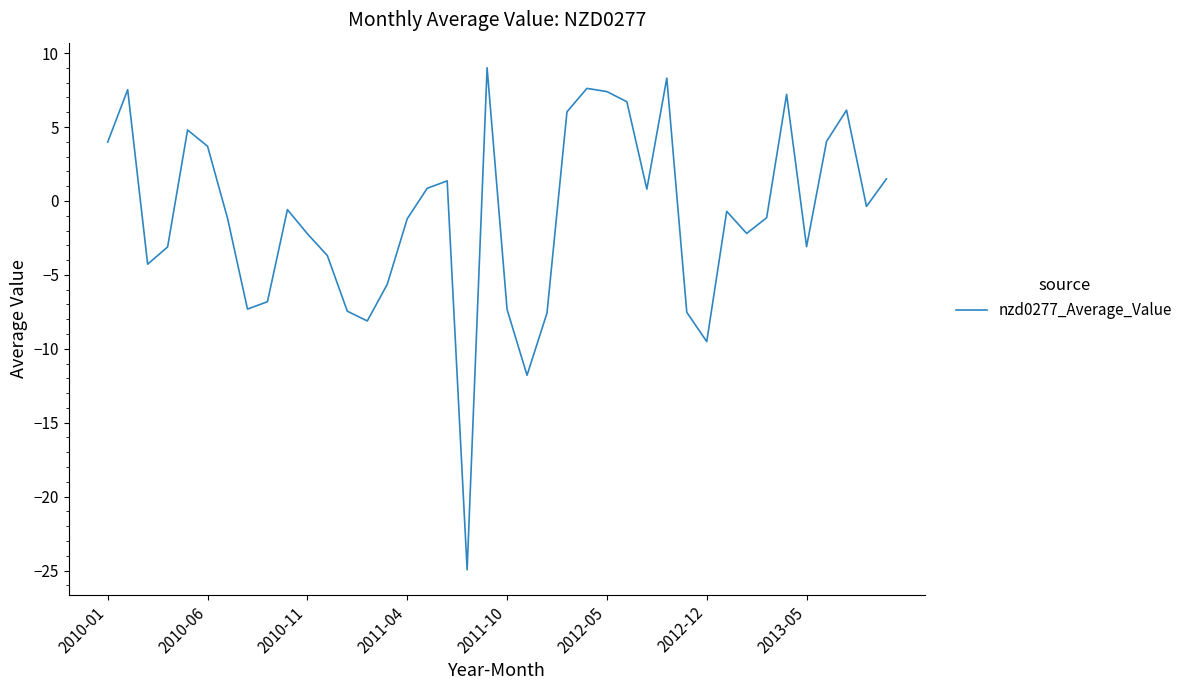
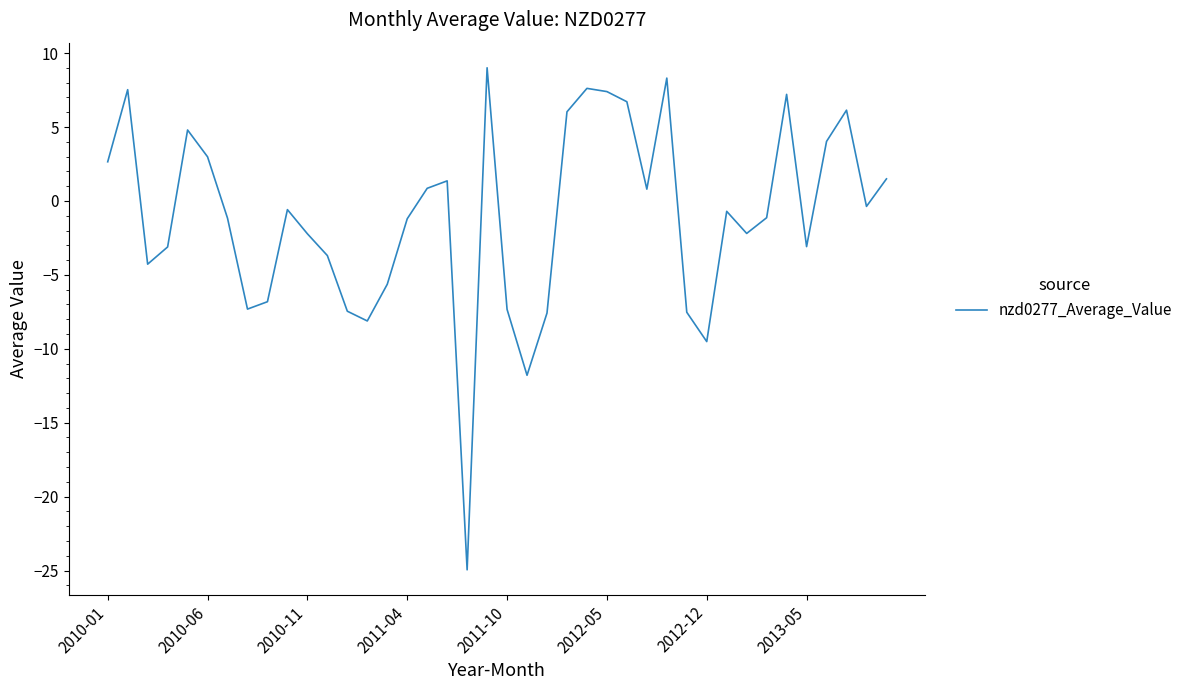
2010-01: 4.0 -> 2.6
2010-06: 3.7 -> 3.0
